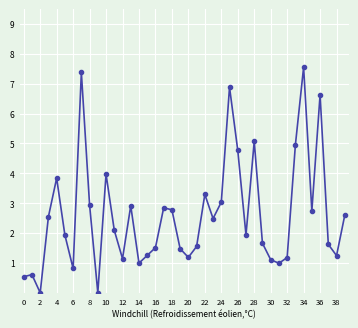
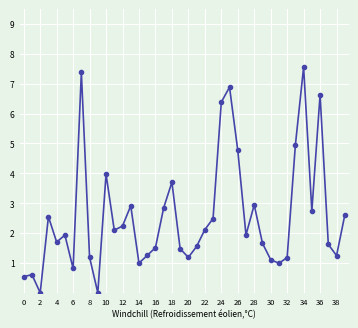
4: 3.8 -> 1.7
8: 2.9 -> 1.2
12: 1.1 -> 2.2
18: 2.8 -> 3.7
22: 3.3 -> 2.1
24: 3.0 -> 6.4
28: 5.1 -> 2.9
